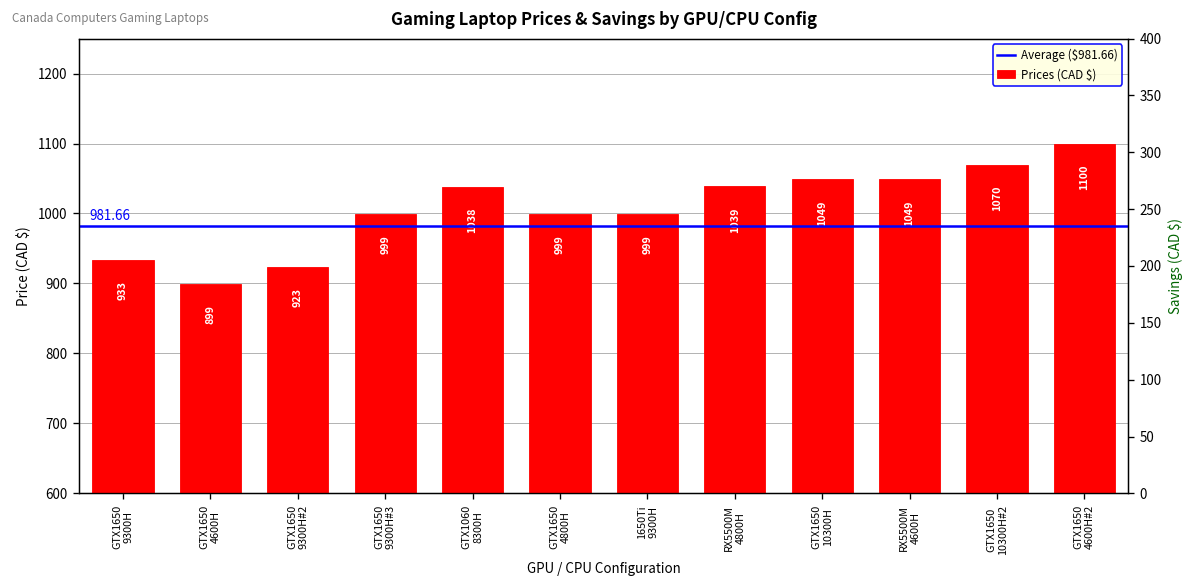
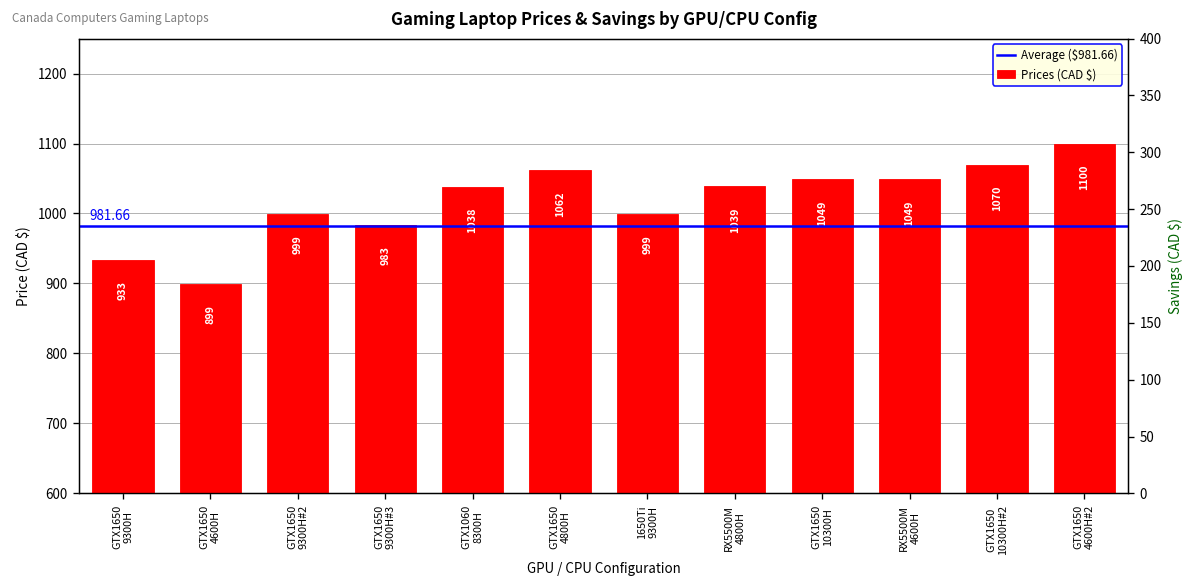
GTX1650 9300H#2: 923 -> 999
GTX1650 9300H#3: 999 -> 983
GTX1650 4800H: 999 -> 1062
